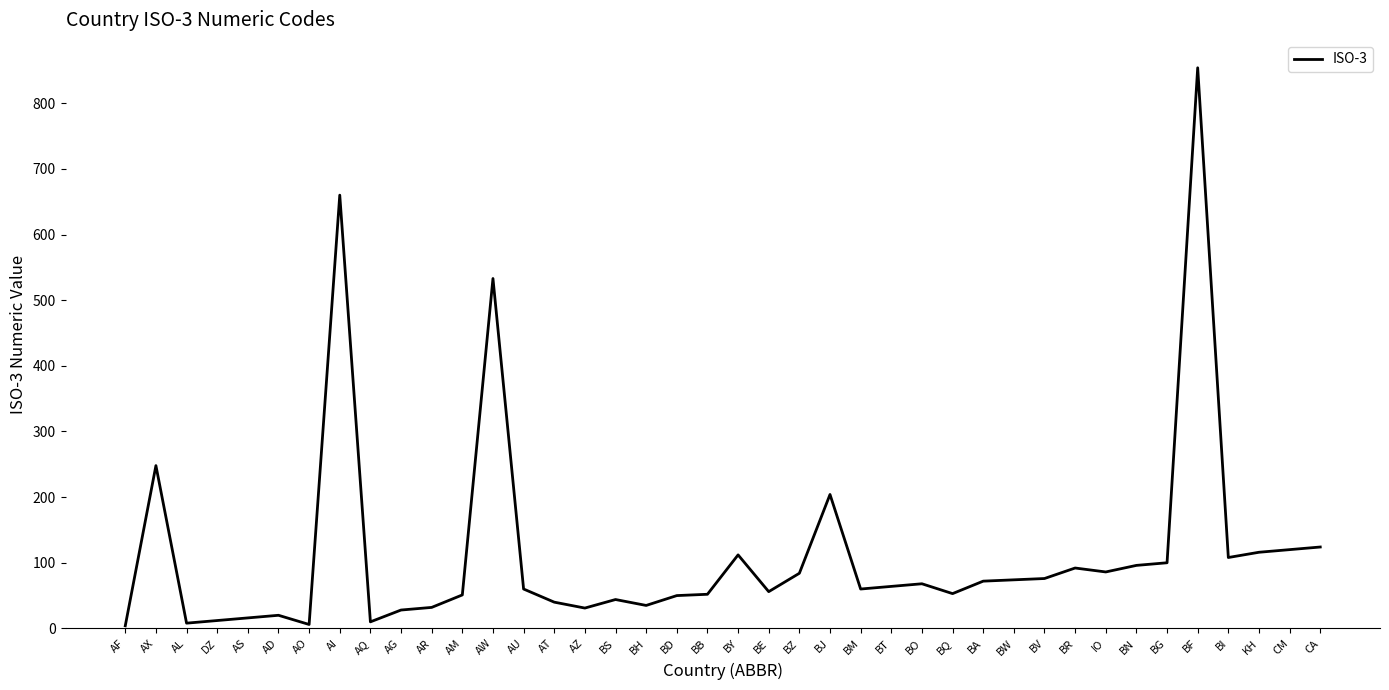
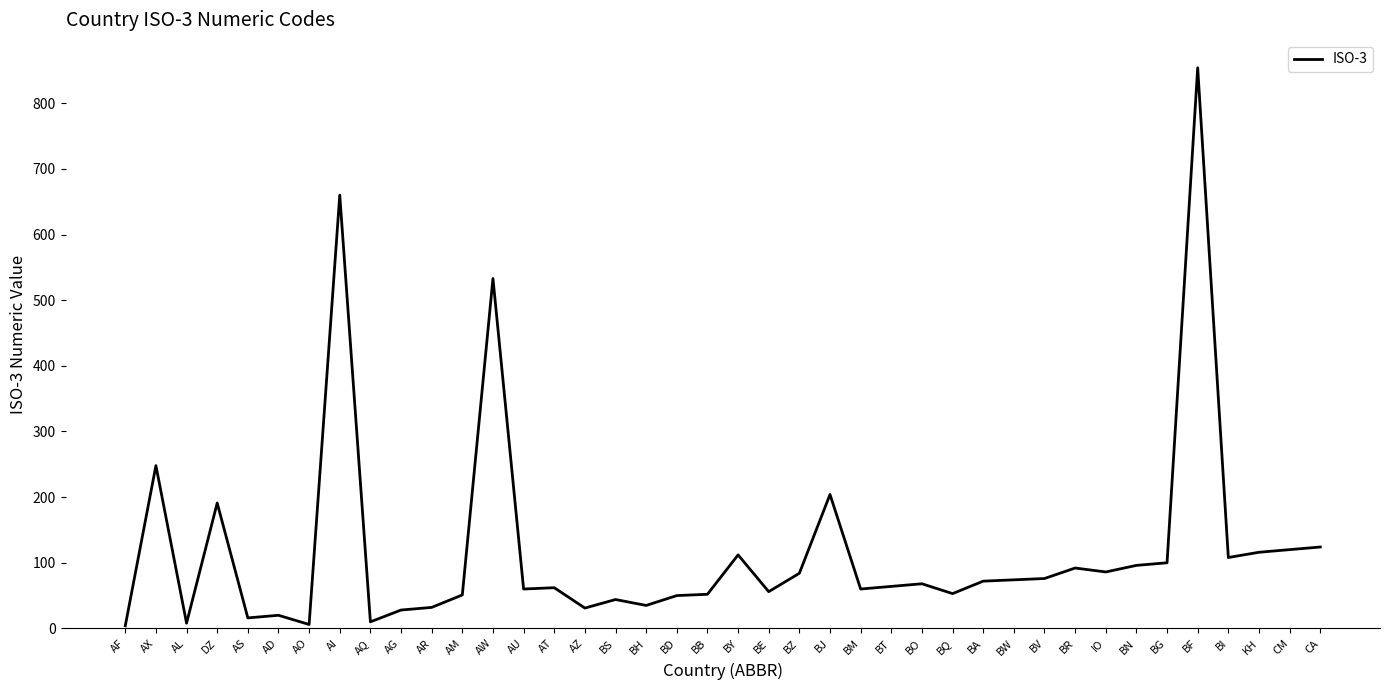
DZ: 10 -> 190
AT: 40 -> 60
